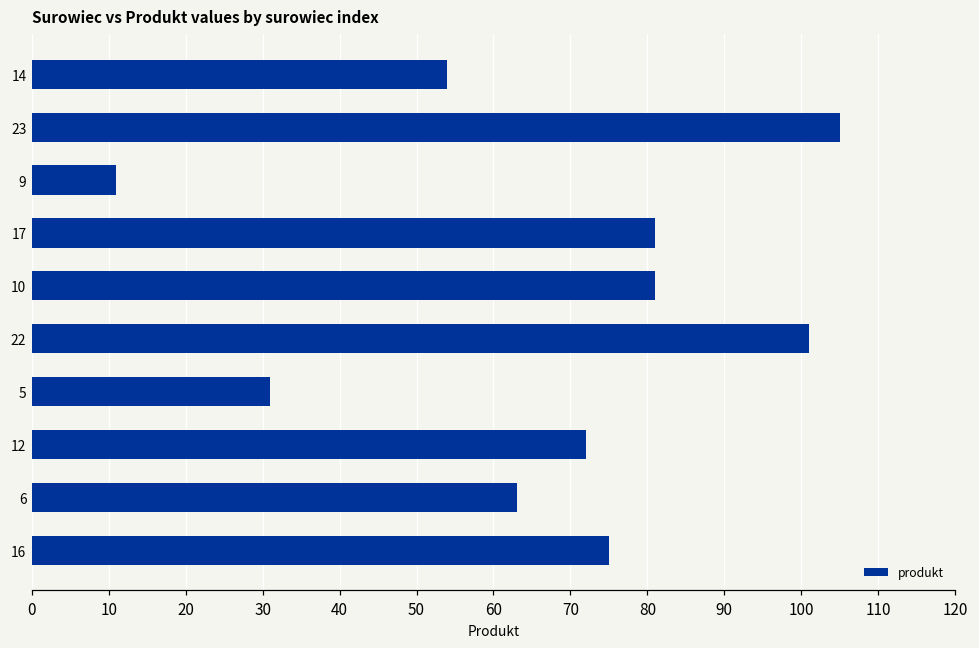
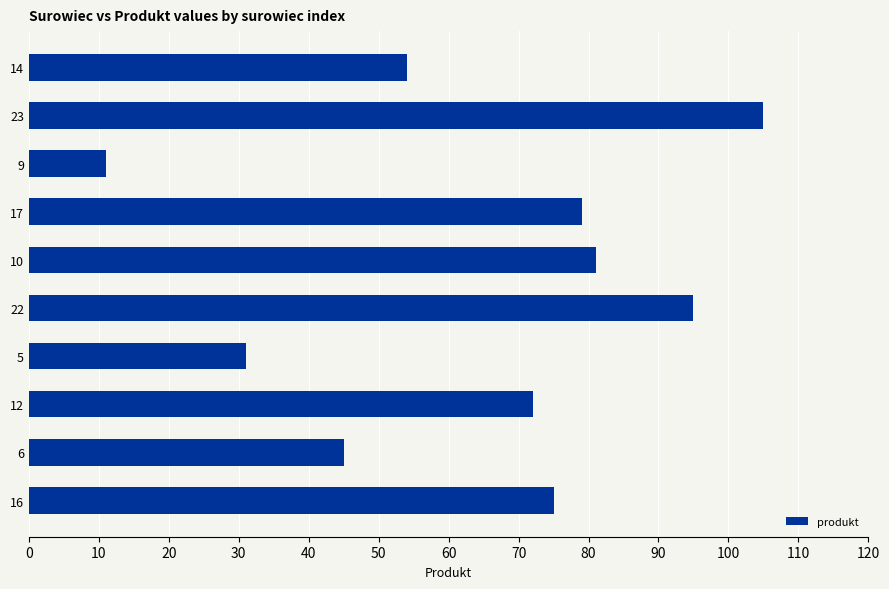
17: 81 -> 79
22: 101 -> 95
6: 63 -> 45
